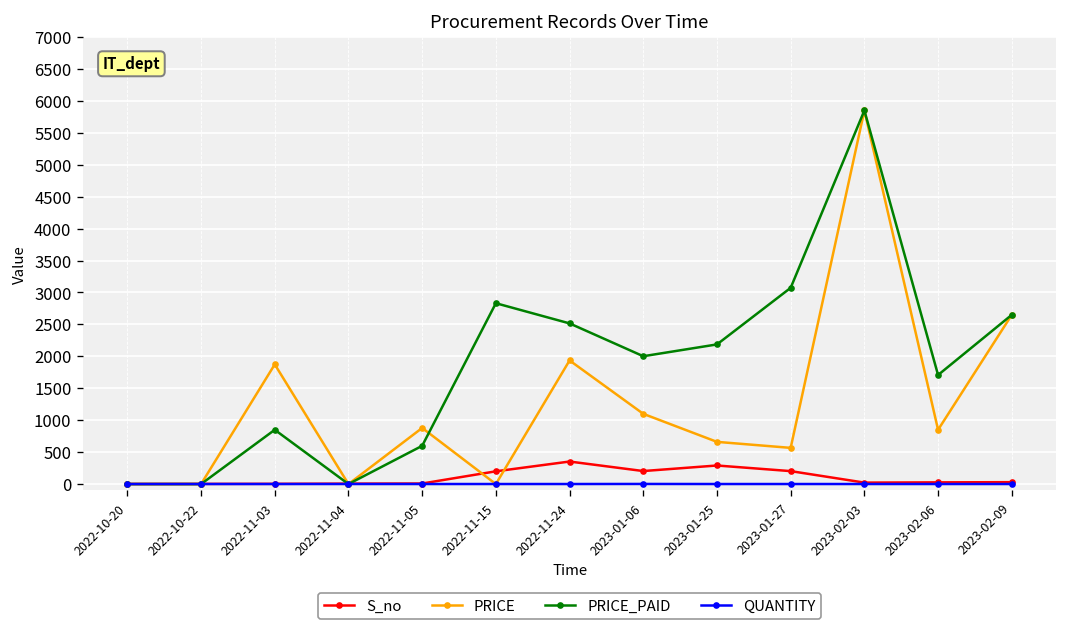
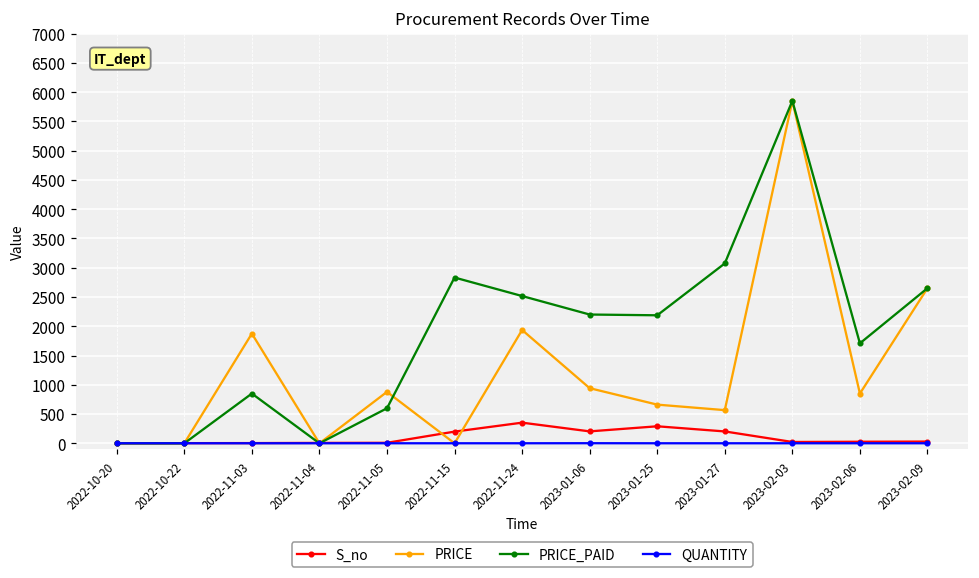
PRICE, 2023-01-06: 1100 -> 900
PRICE_PAID, 2023-01-06: 2000 -> 2200
